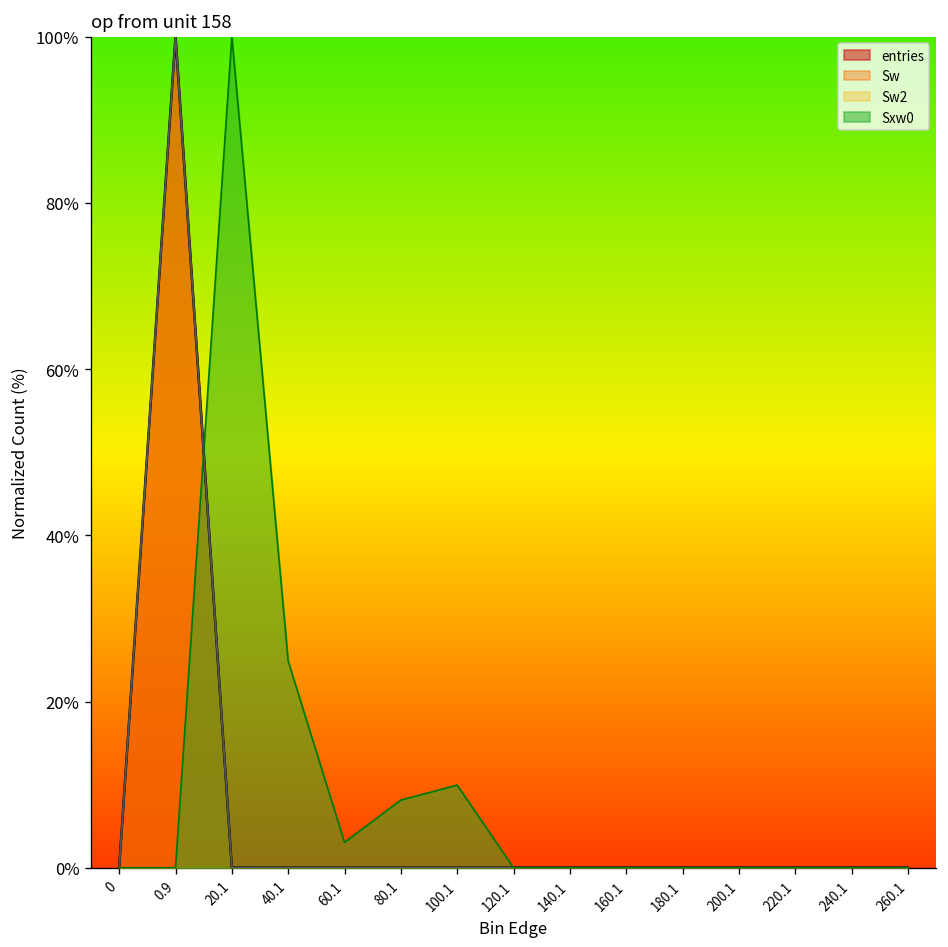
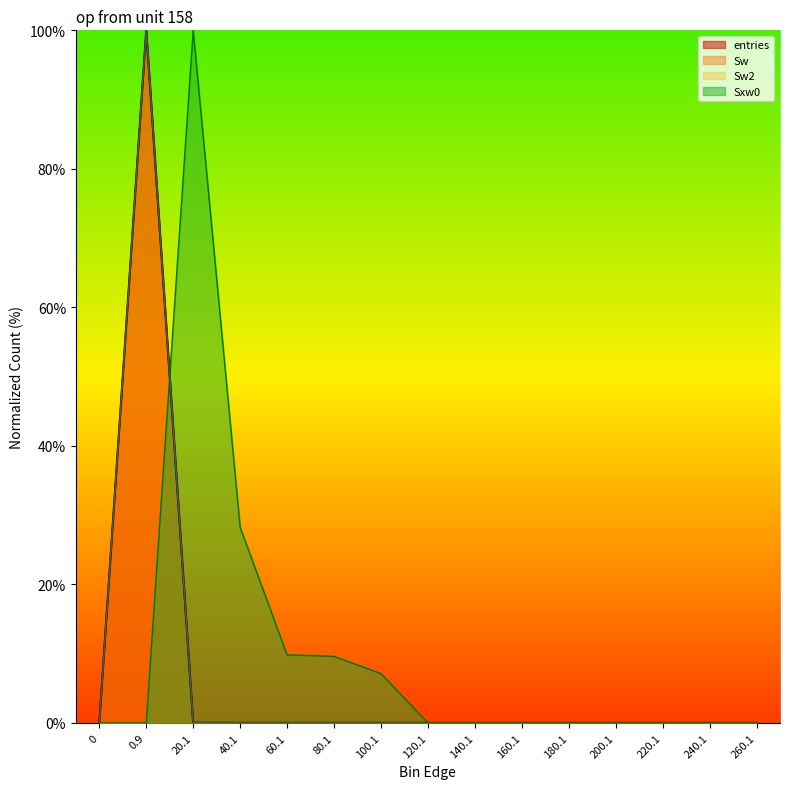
Sxw0, 40.1: 25% -> 28%
Sxw0, 60.1: 3% -> 10%
Sxw0, 80.1: 8% -> 10%
Sxw0, 100.1: 10% -> 7%
